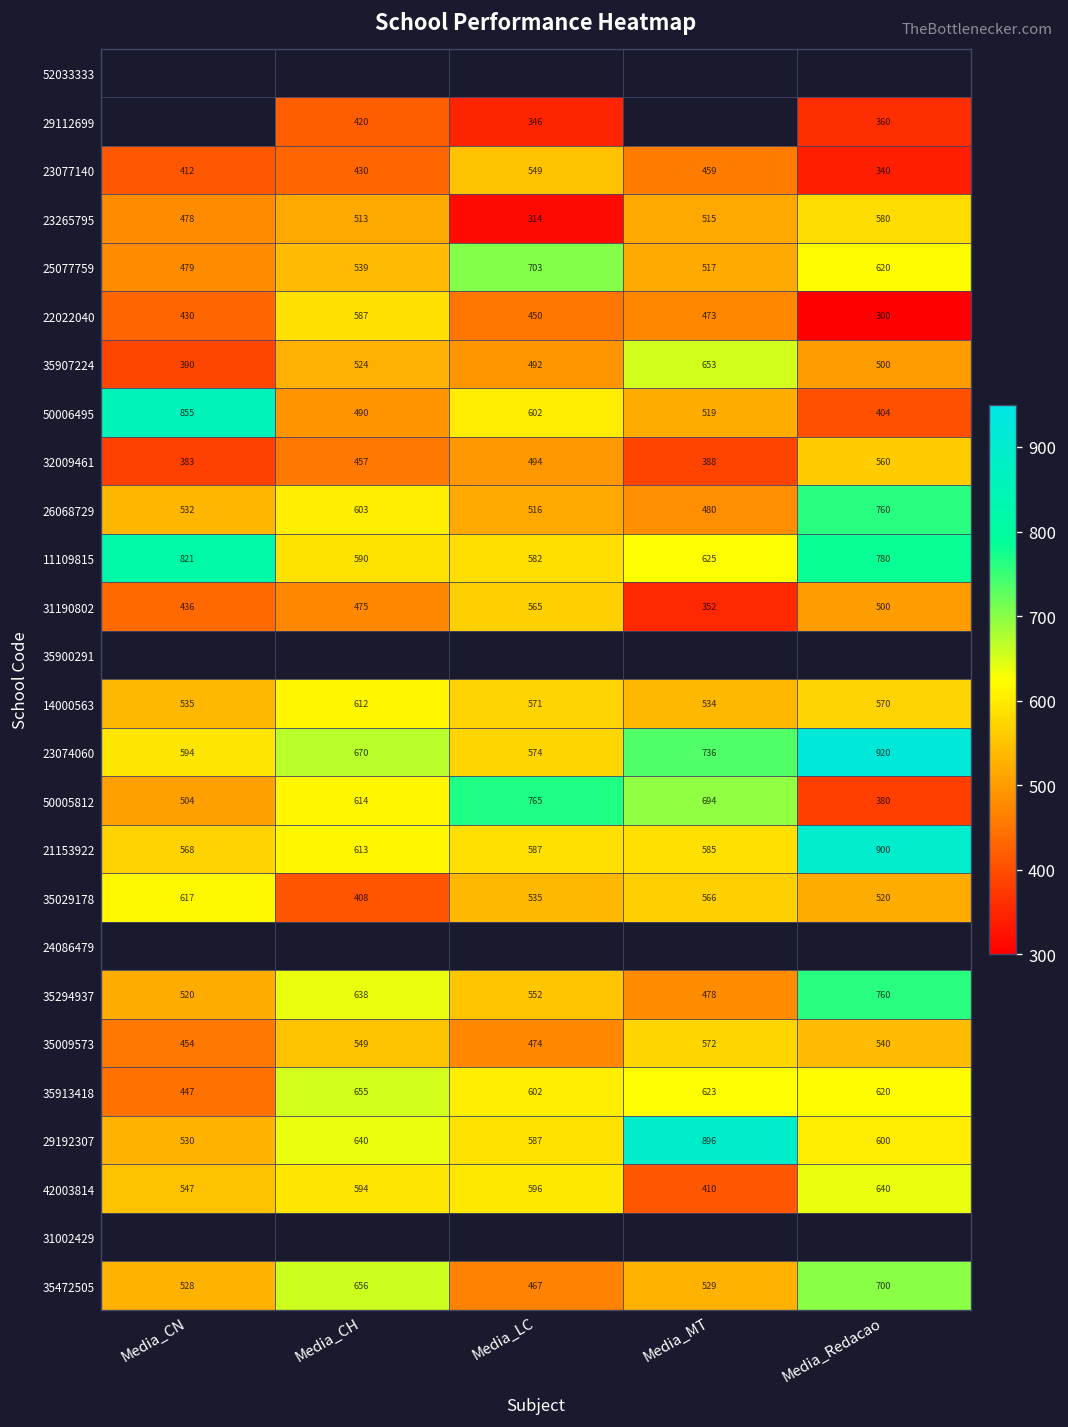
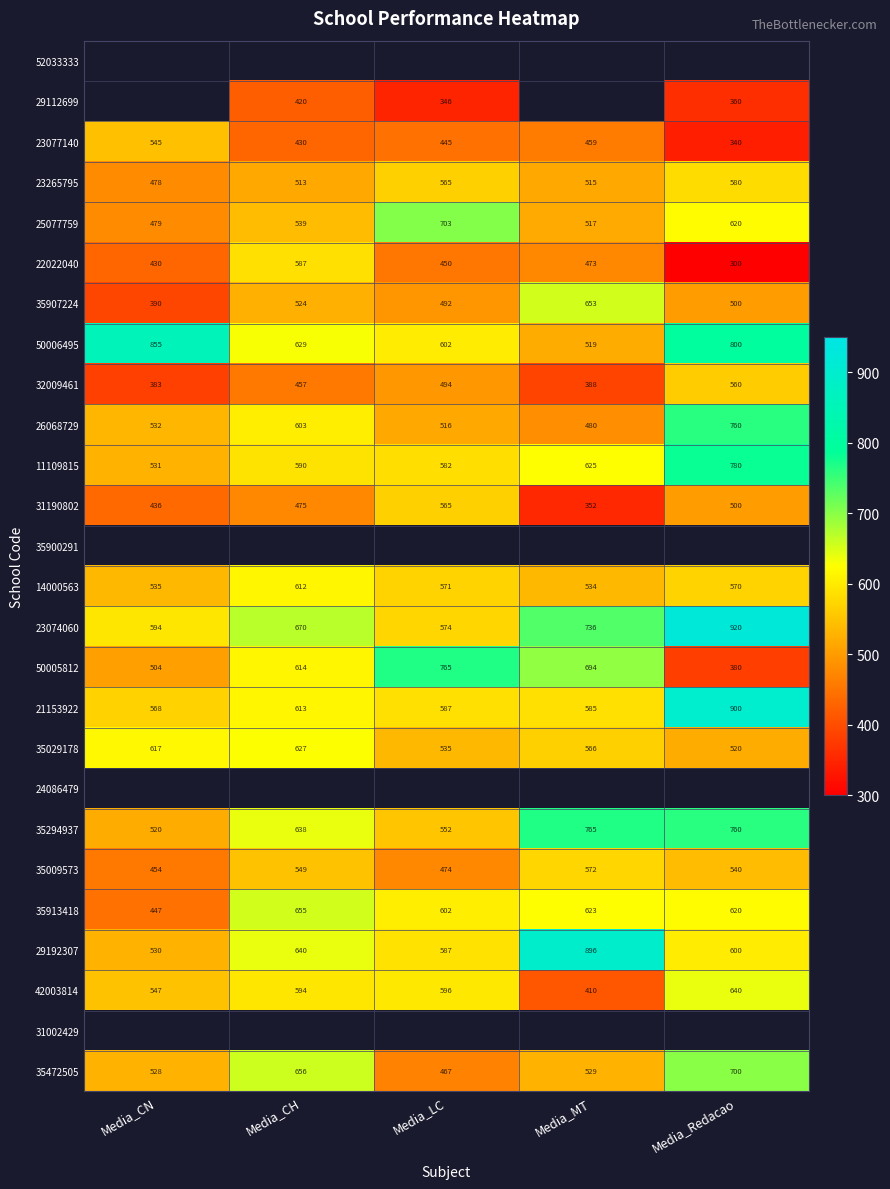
23077140, Media_CN: 412 -> 545
23077140, Media_LC: 549 -> 445
23265795, Media_LC: 314 -> 565
50006495, Media_CH: 490 -> 629
50006495, Media_Redacao: 404 -> 800
11109815, Media_CN: 821 -> 531
35029178, Media_CH: 408 -> 627
35294937, Media_MT: 478 -> 765
